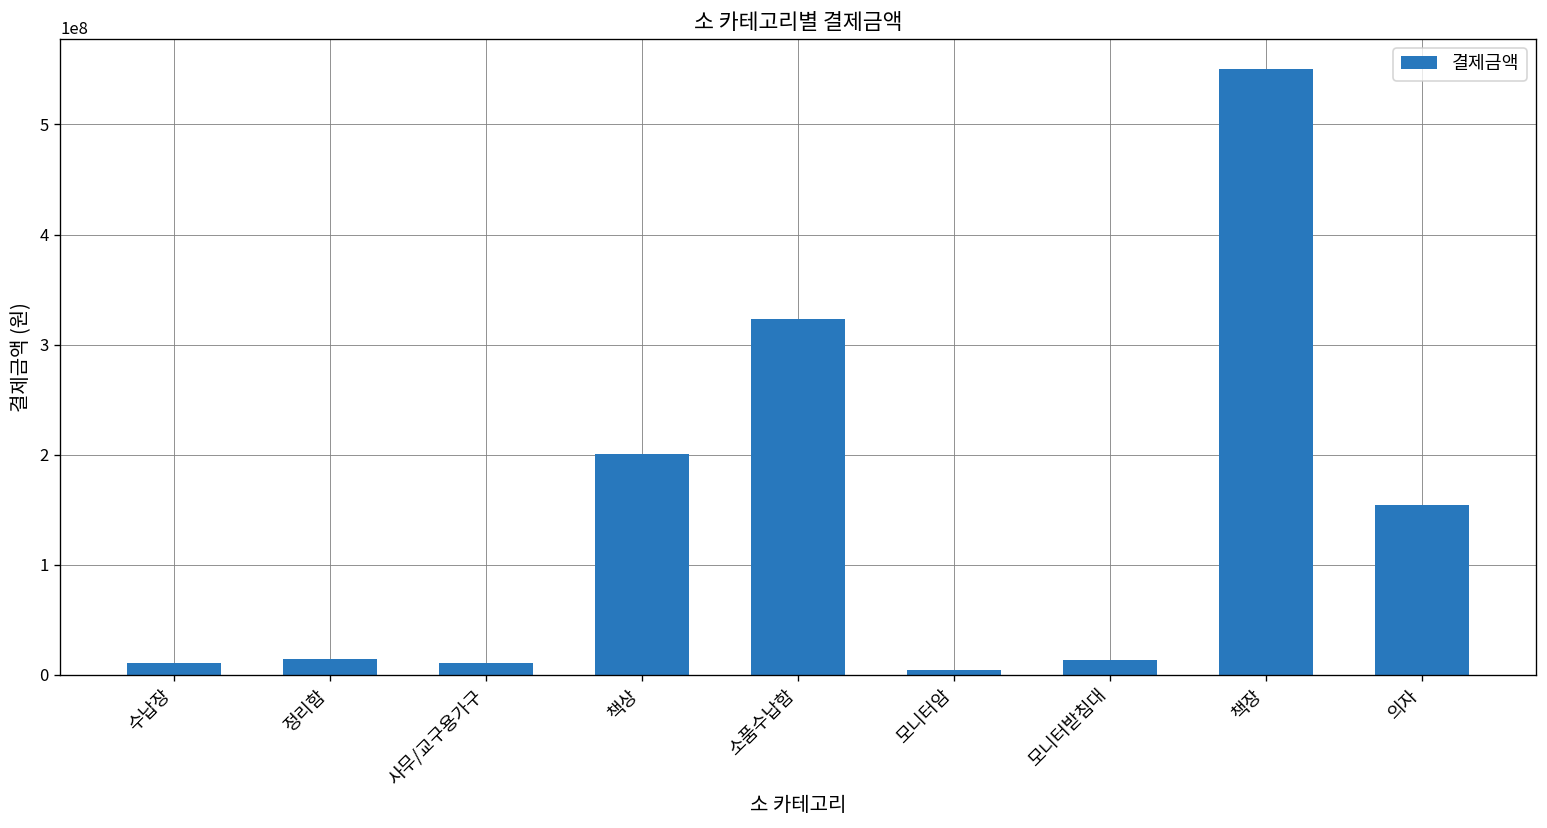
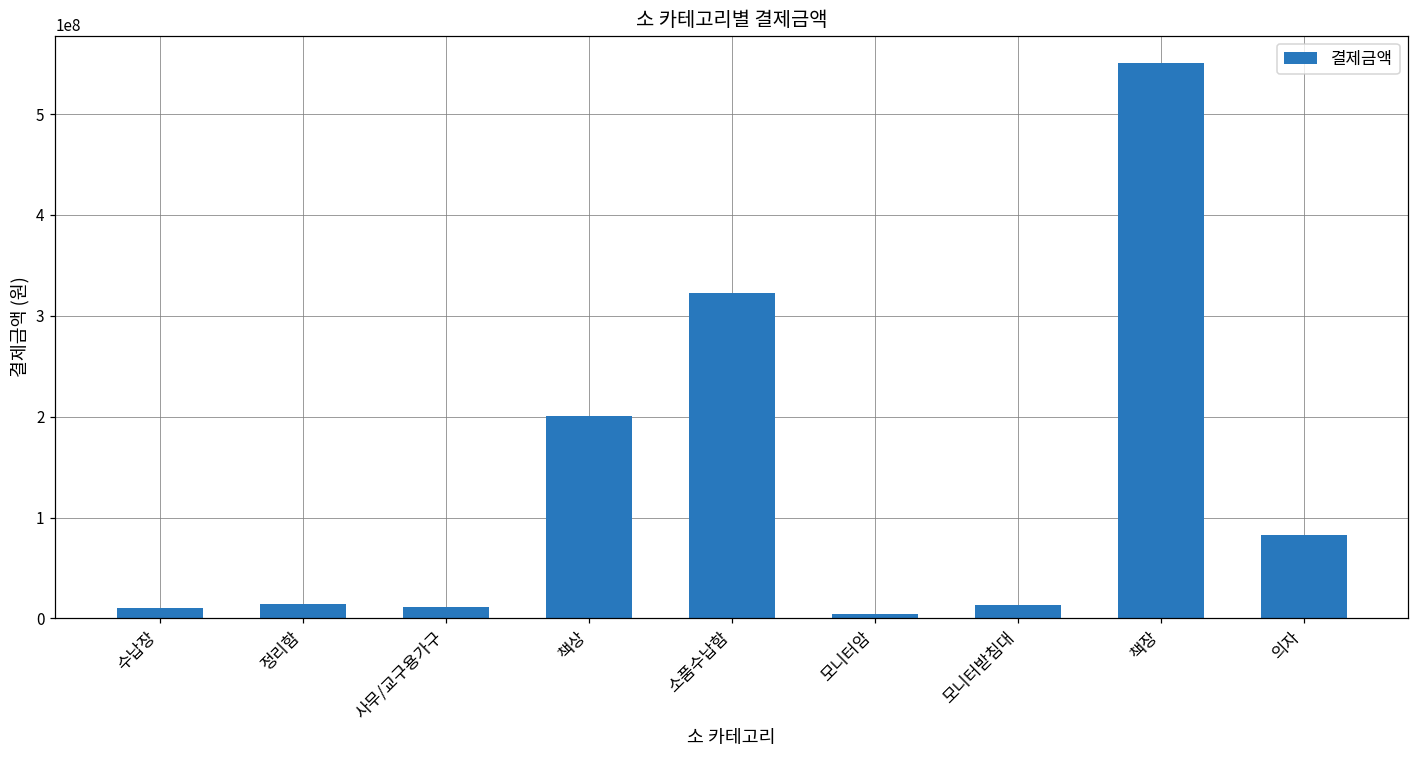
의자: 150000000 -> 80000000
